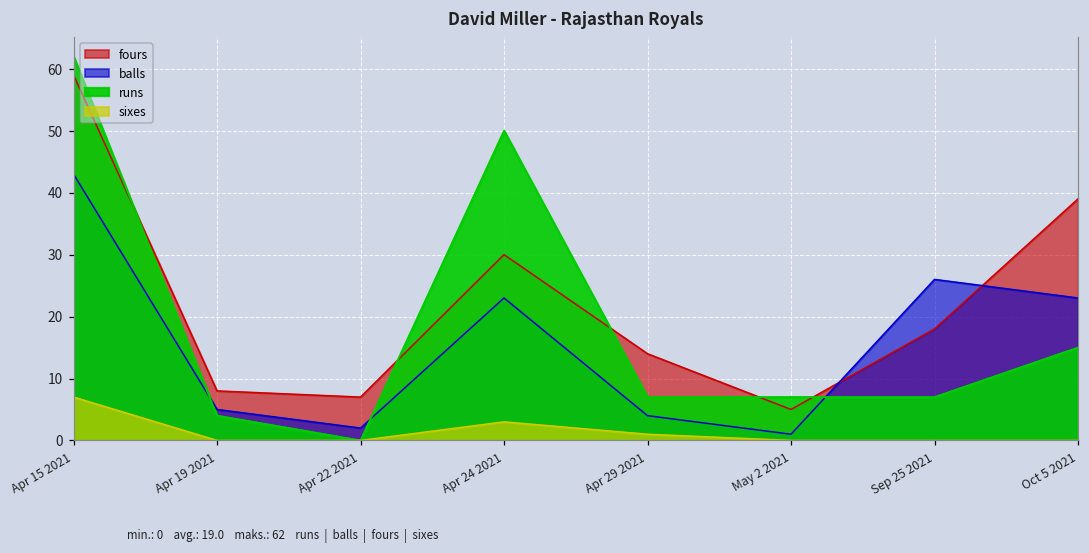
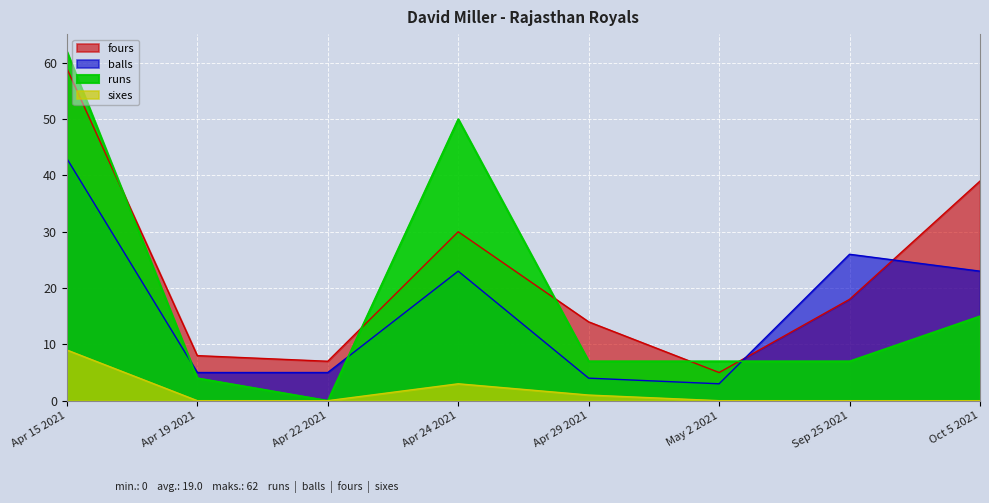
sixes, Apr 15 2021: 7 -> 9
balls, Apr 22 2021: 2 -> 5
balls, May 2 2021: 1 -> 3
